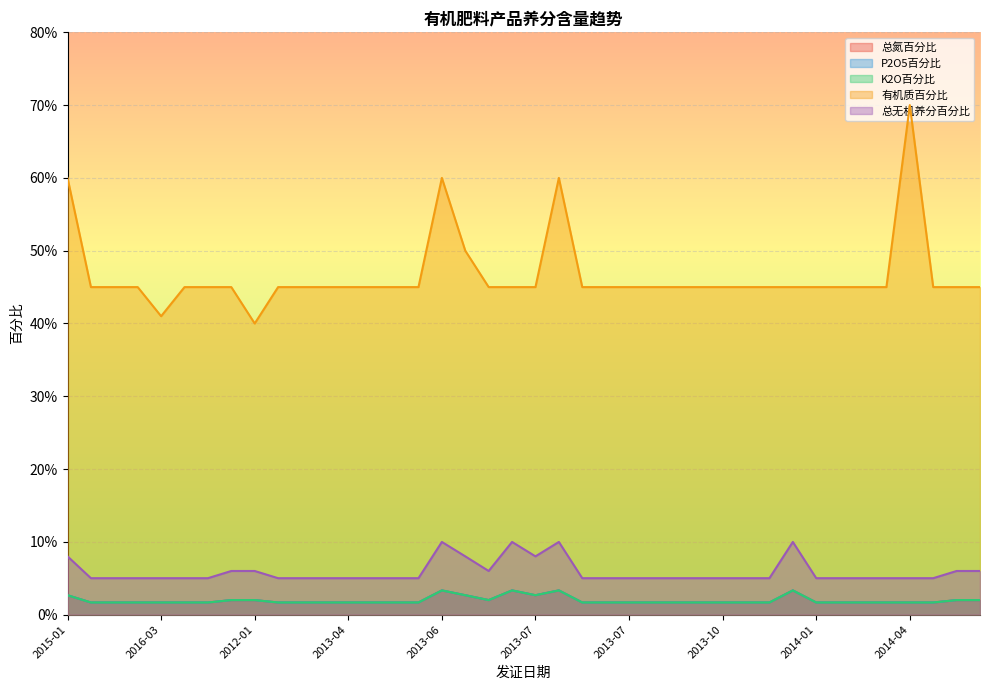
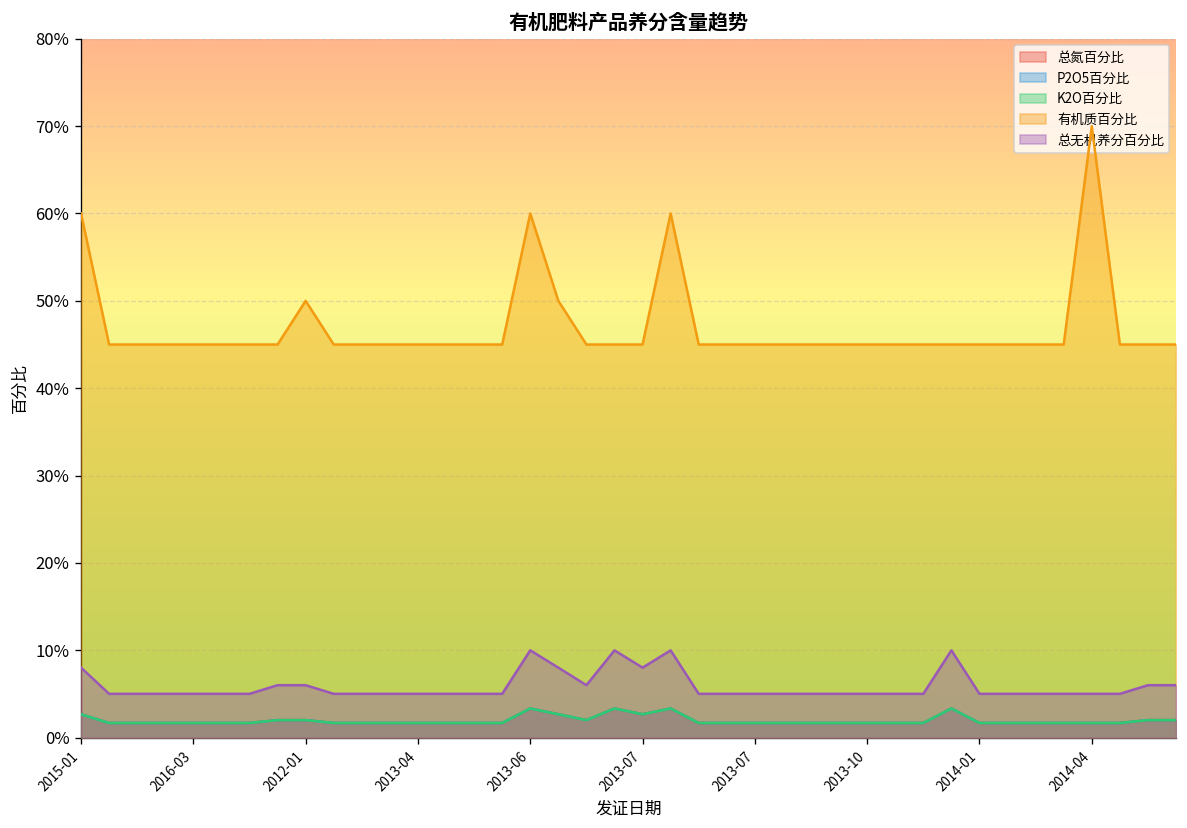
有机质百分比, 2016-03: 41% -> 45%
有机质百分比, 2012-01: 40% -> 50%
